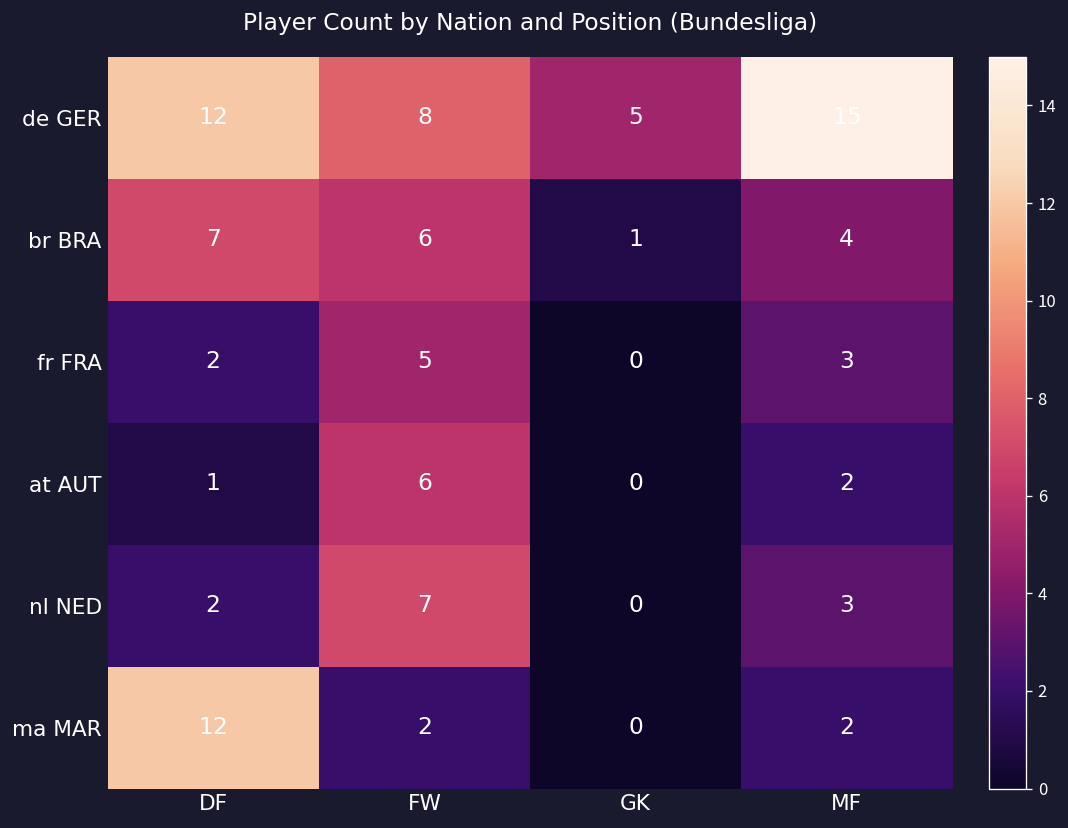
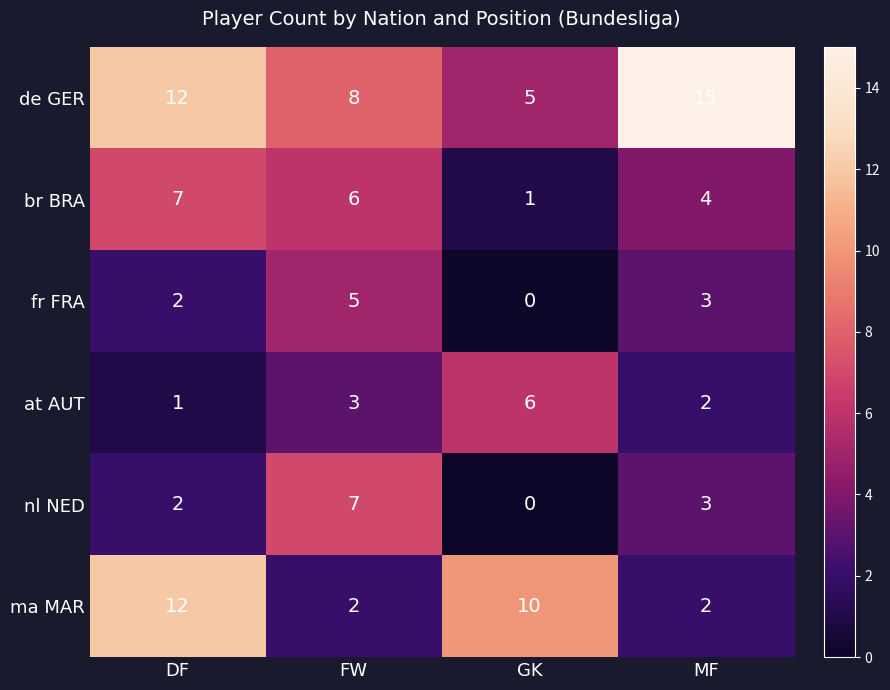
at AUT, FW: 6 -> 3
at AUT, GK: 0 -> 6
ma MAR, GK: 0 -> 10
